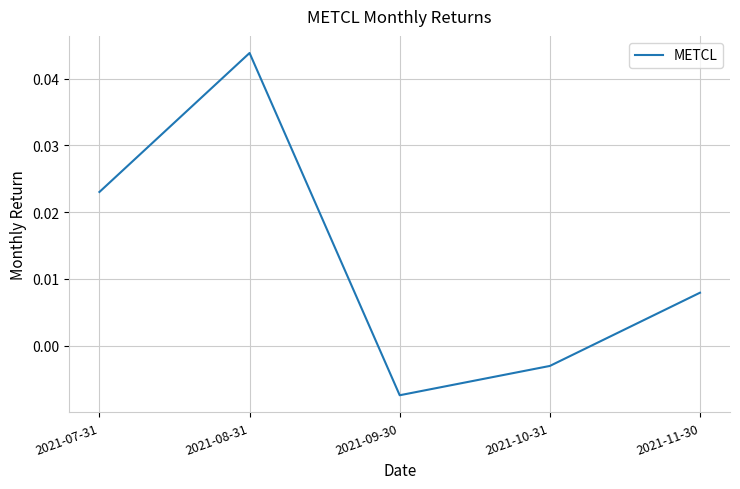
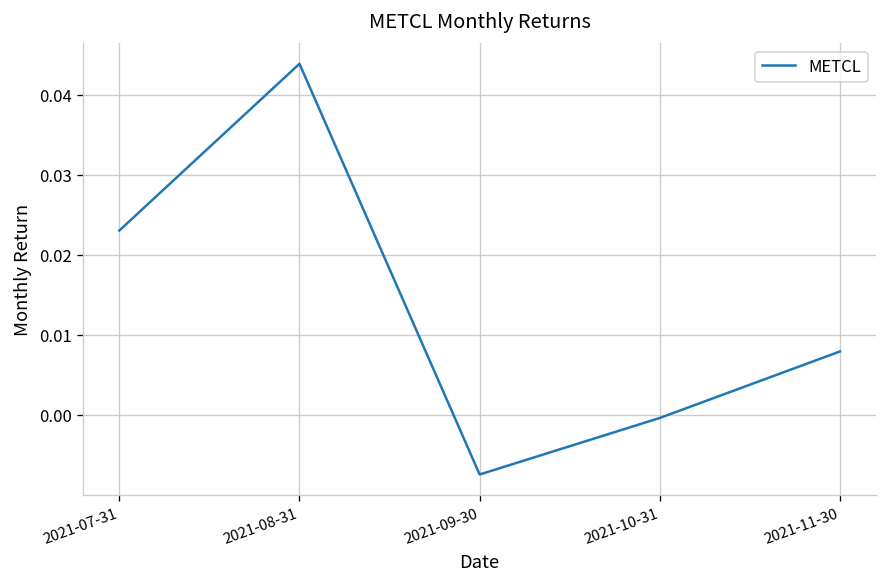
2021-10-31: -0.003 -> 0.000
